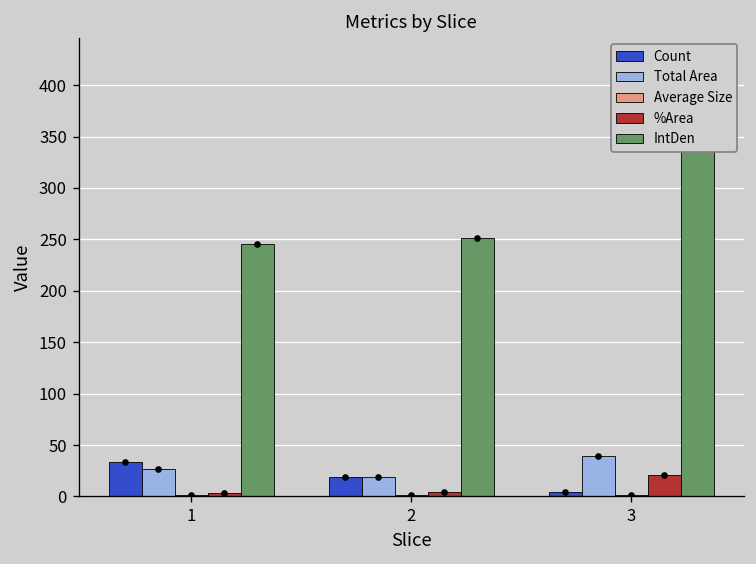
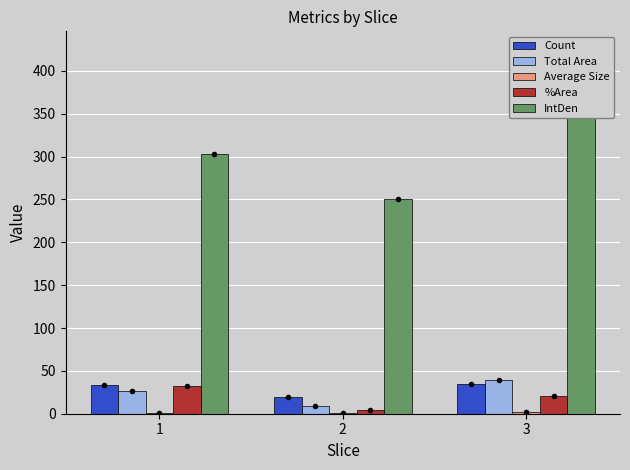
%Area, 1: 0 -> 30
IntDen, 1: 250 -> 300
Total Area, 2: 20 -> 10
Count, 3: 0 -> 40
